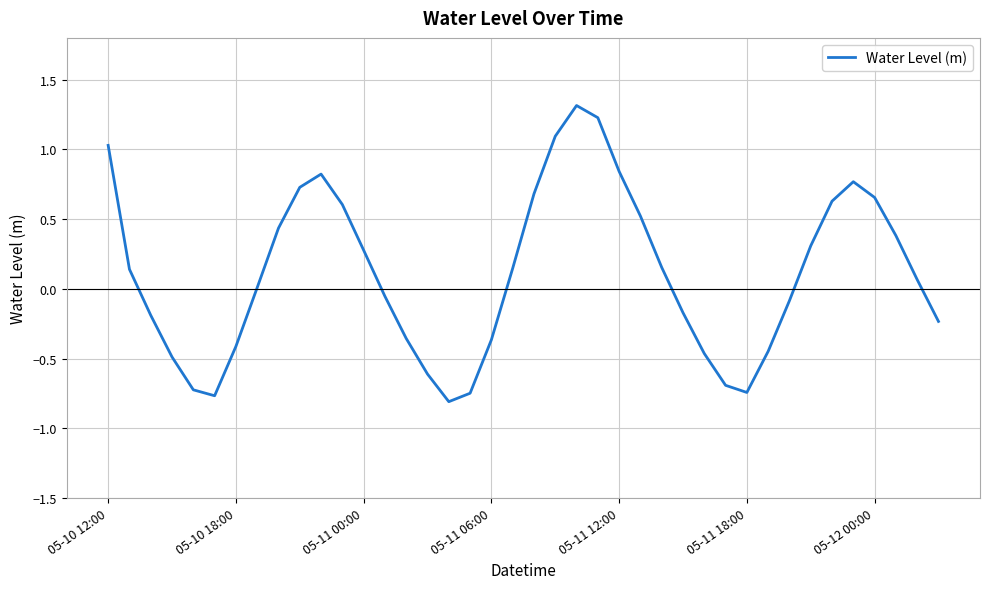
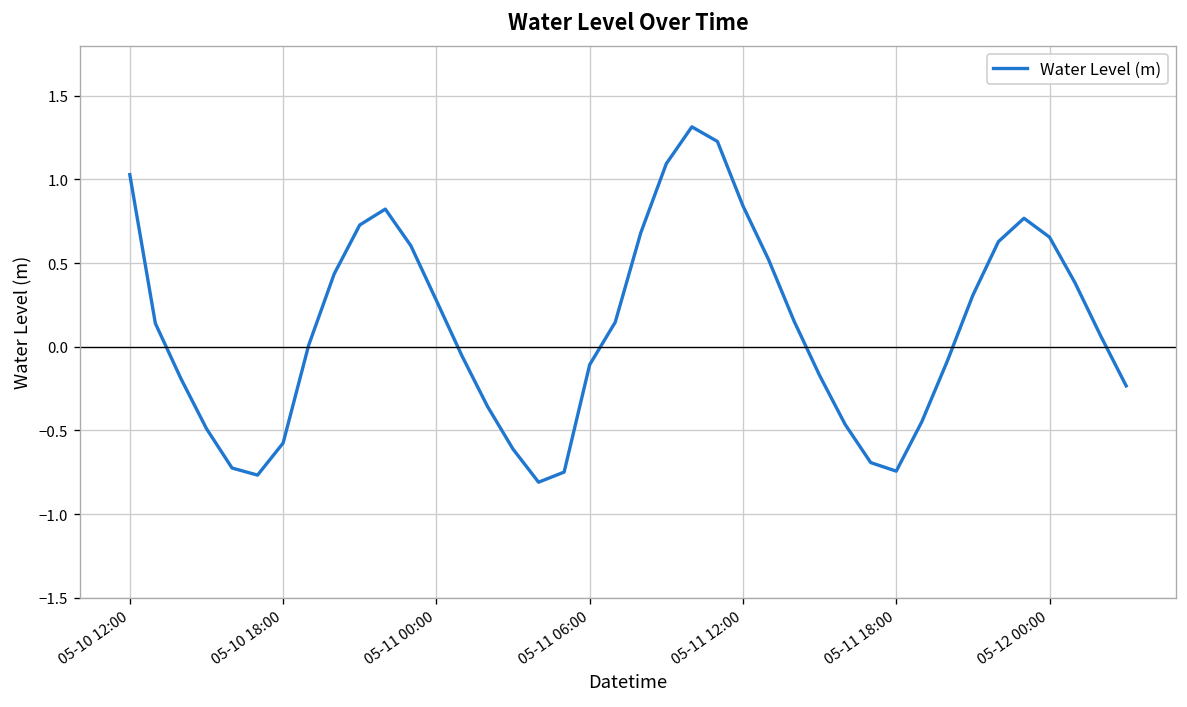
05-10 18:00: -0.41 -> -0.58
05-11 06:00: -0.37 -> -0.11
